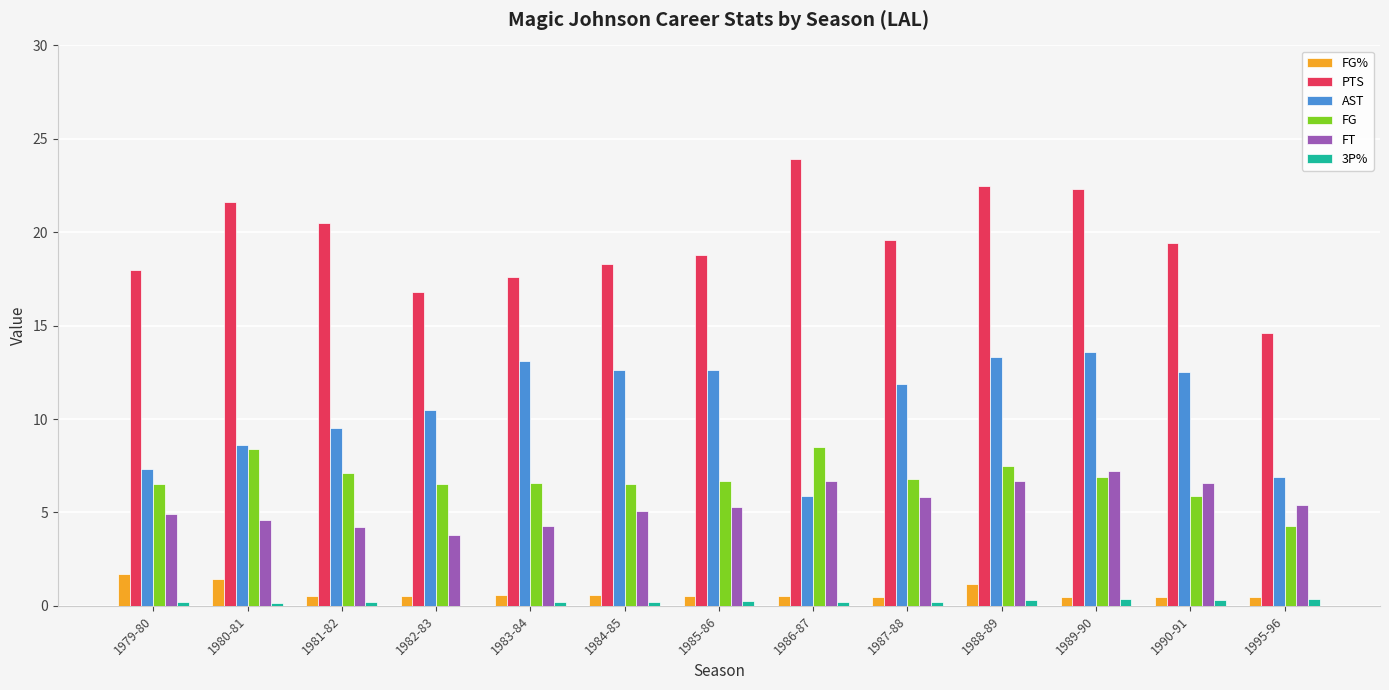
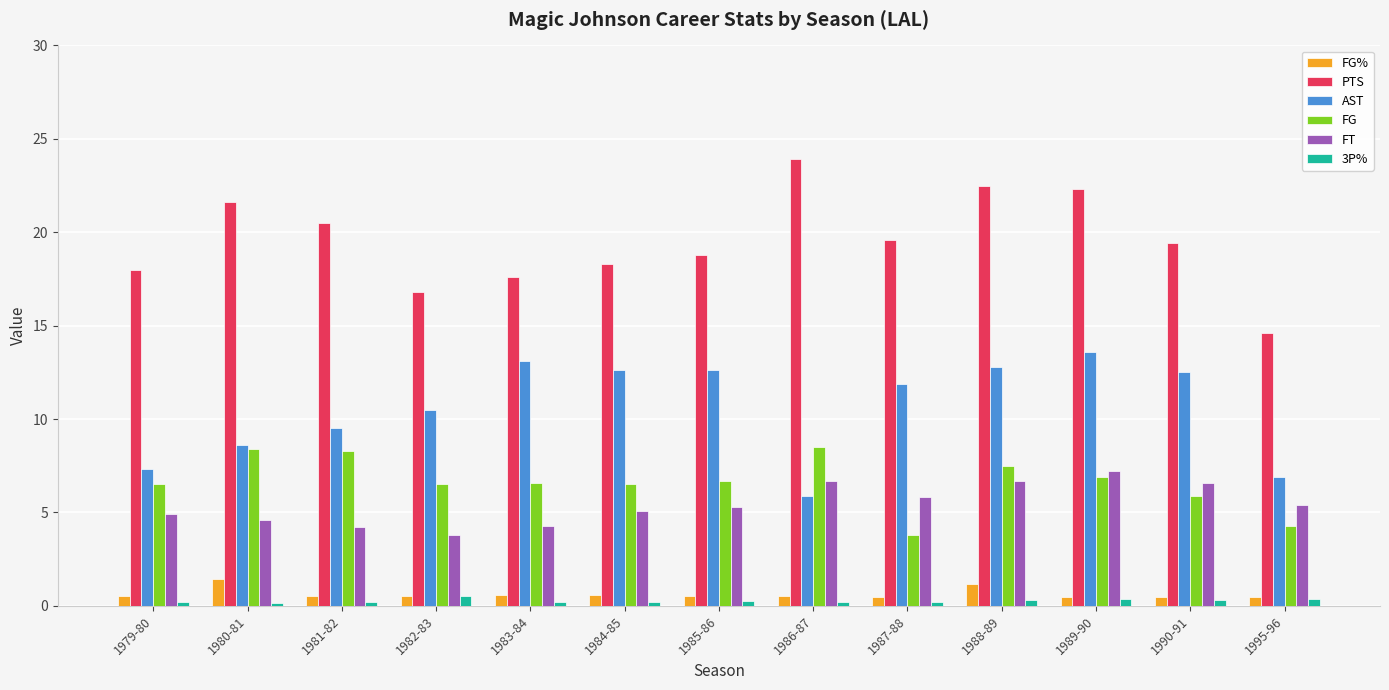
FG%, 1979-80: 1.7 -> 0.5
FG, 1981-82: 7.1 -> 8.3
3P%, 1982-83: 0.0 -> 0.5
FG, 1987-88: 6.8 -> 3.8
AST, 1988-89: 13.3 -> 12.8
